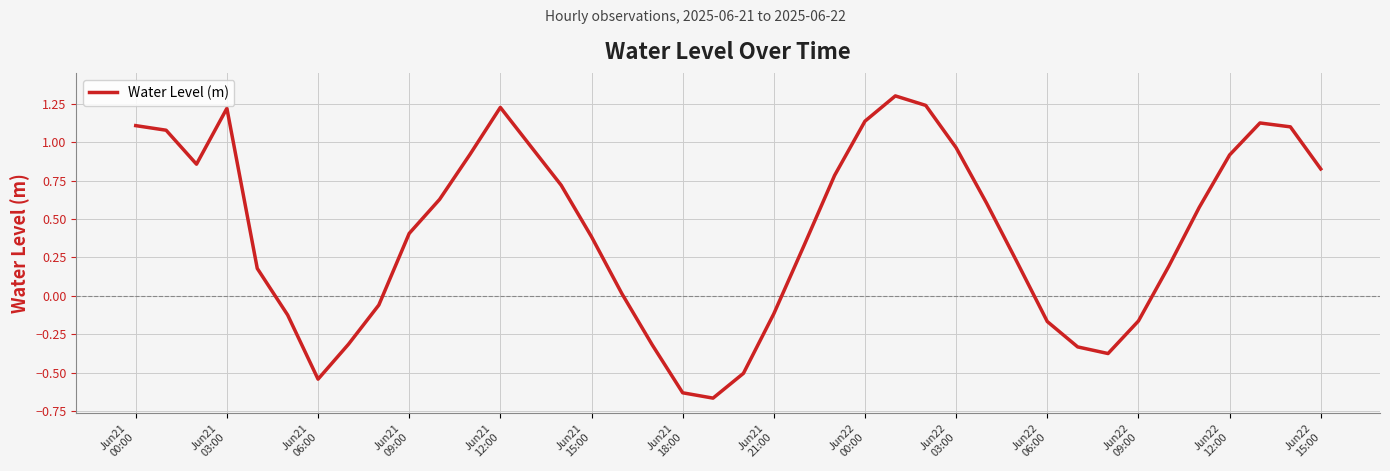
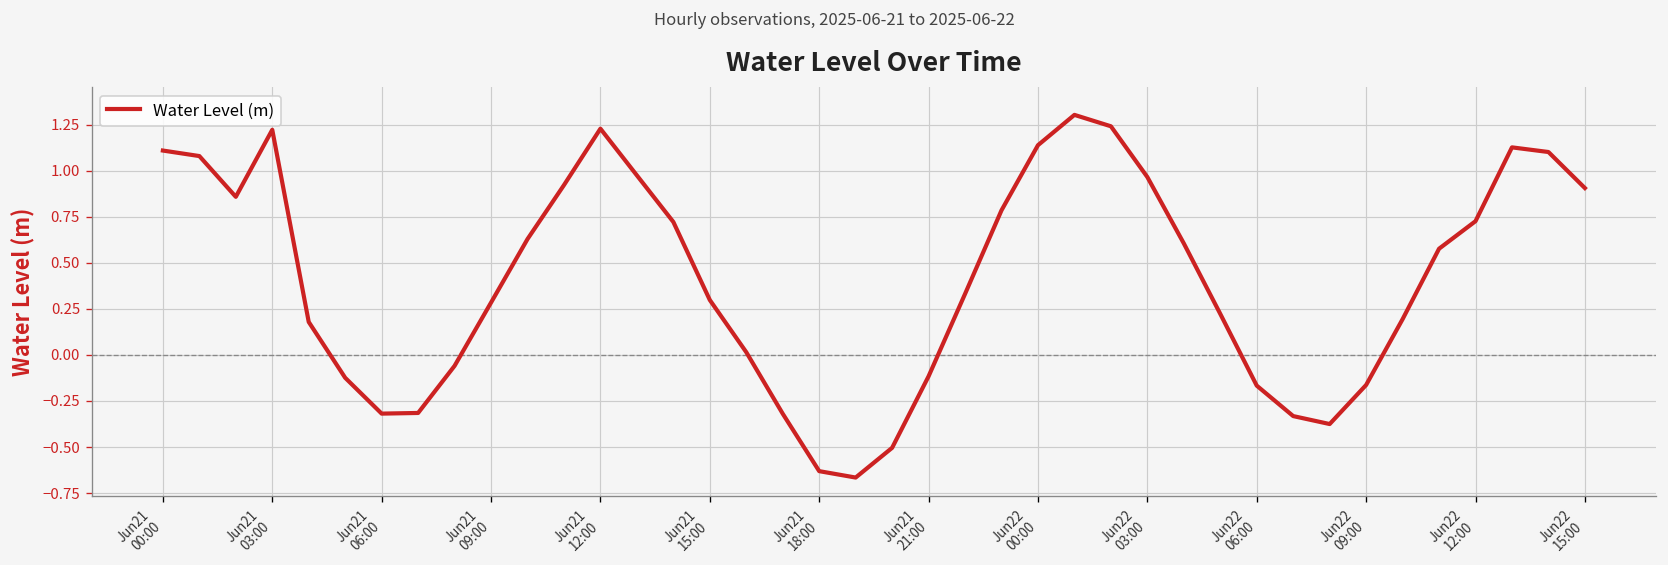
Jun21 06:00: -0.54 -> -0.32
Jun21 09:00: 0.41 -> 0.28
Jun21 15:00: 0.39 -> 0.30
Jun22 12:00: 0.92 -> 0.73
Jun22 15:00: 0.83 -> 0.91
